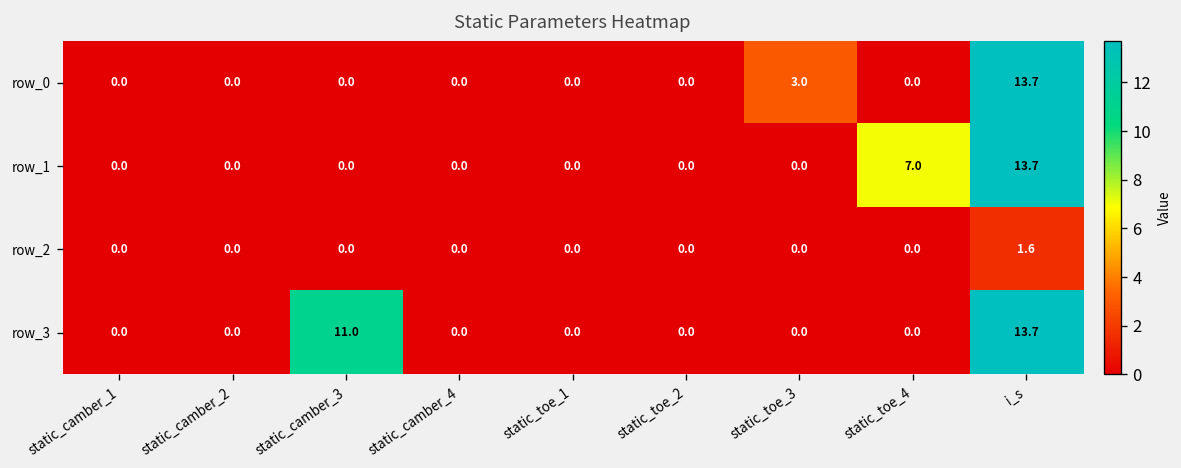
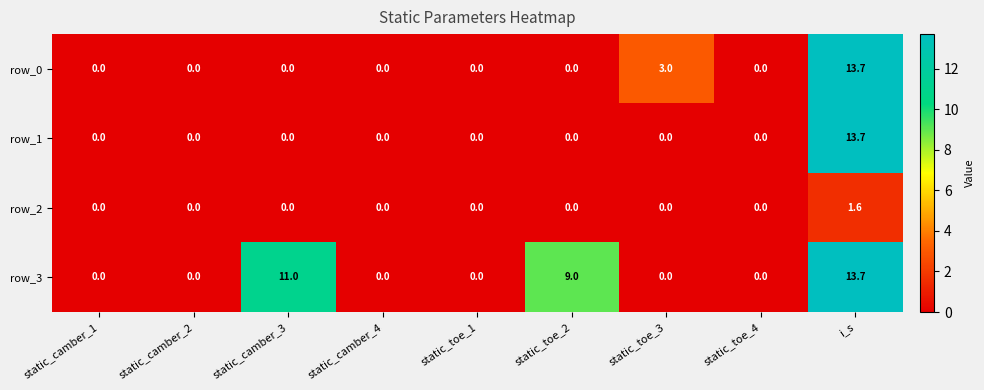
row_1, static_toe_4: 7.0 -> 0.0
row_3, static_toe_2: 0.0 -> 9.0
